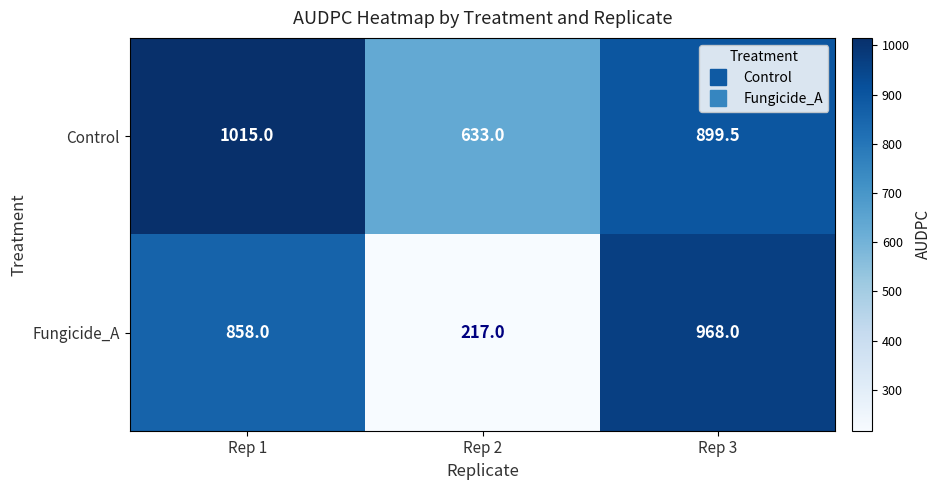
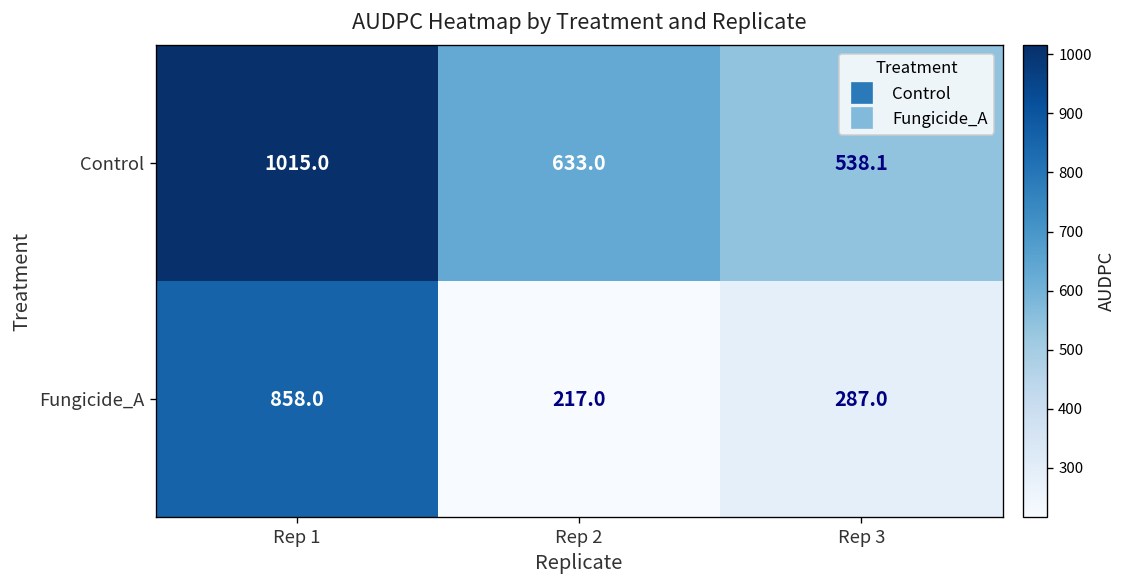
Control, Rep 3: 899.5 -> 538.1
Fungicide_A, Rep 3: 968.0 -> 287.0
